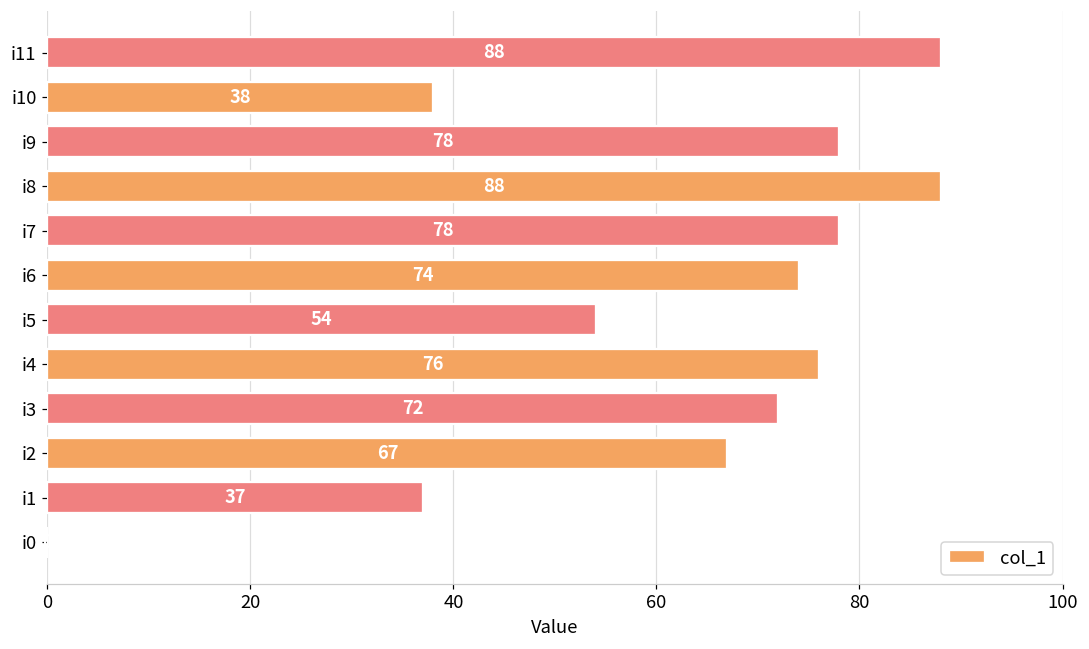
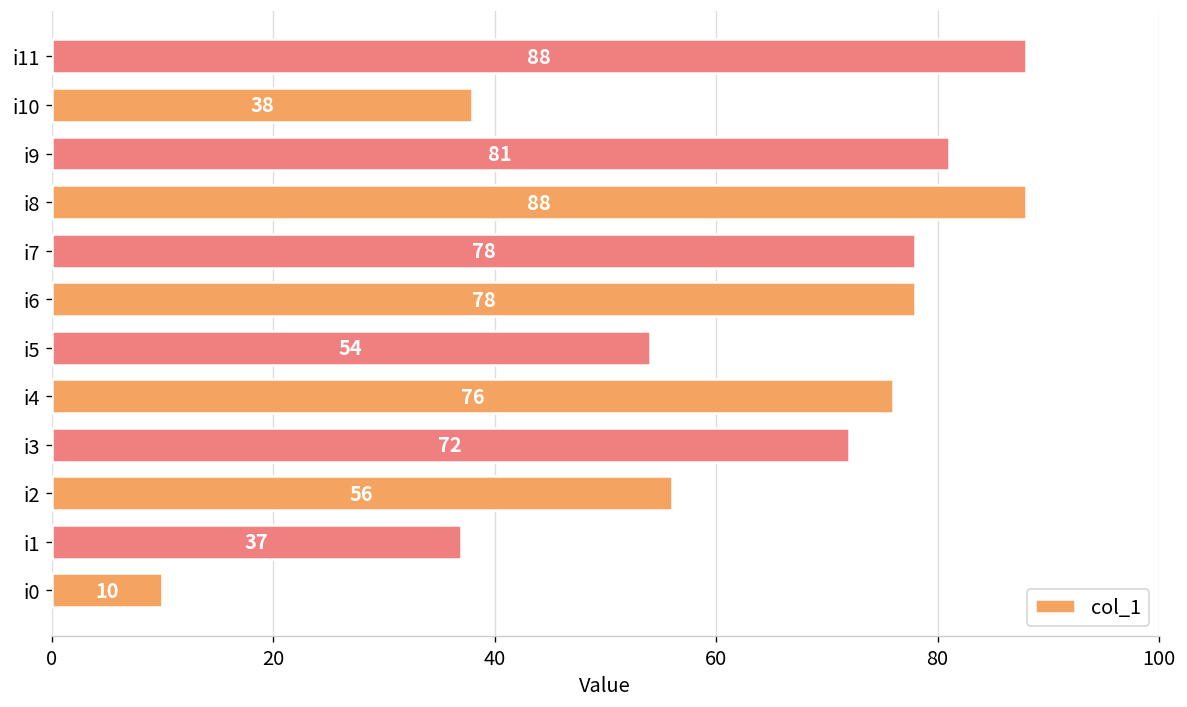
i9: 78 -> 81
i6: 74 -> 78
i2: 67 -> 56
i0: 0 -> 10
